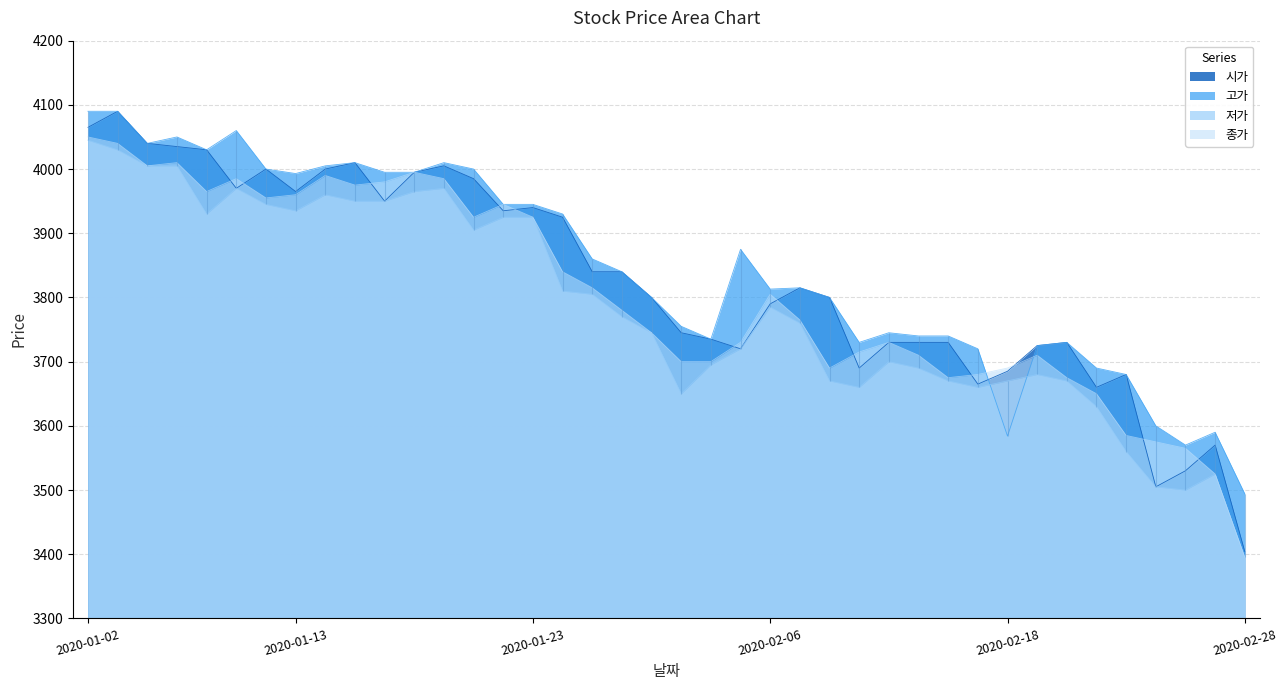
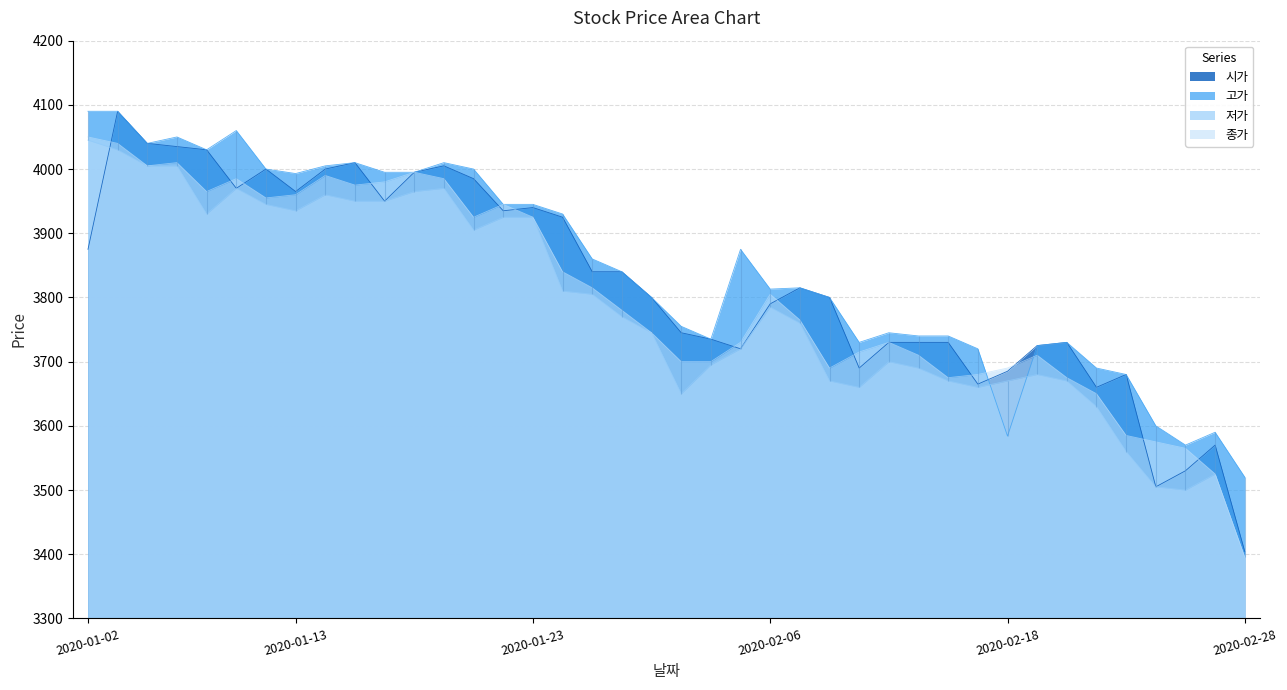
시가, 2020-01-02: 4070 -> 3880
고가, 2020-02-28: 3490 -> 3520
